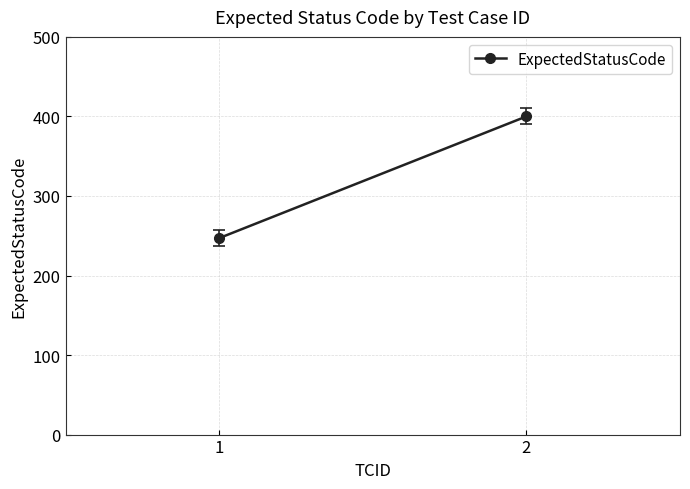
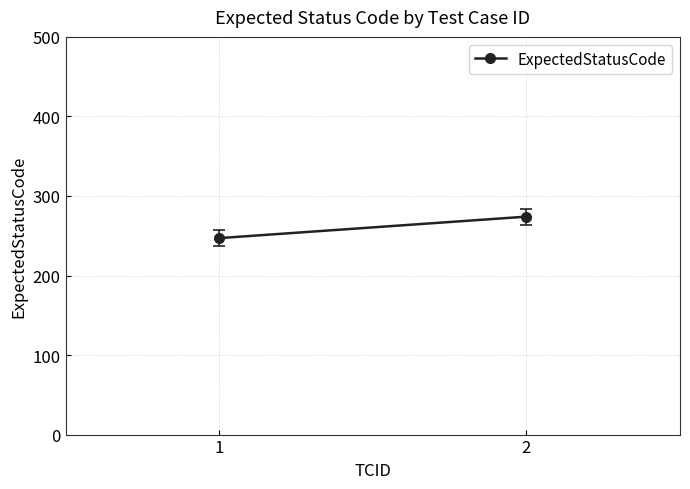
ExpectedStatusCode, 2: 400 -> 270
